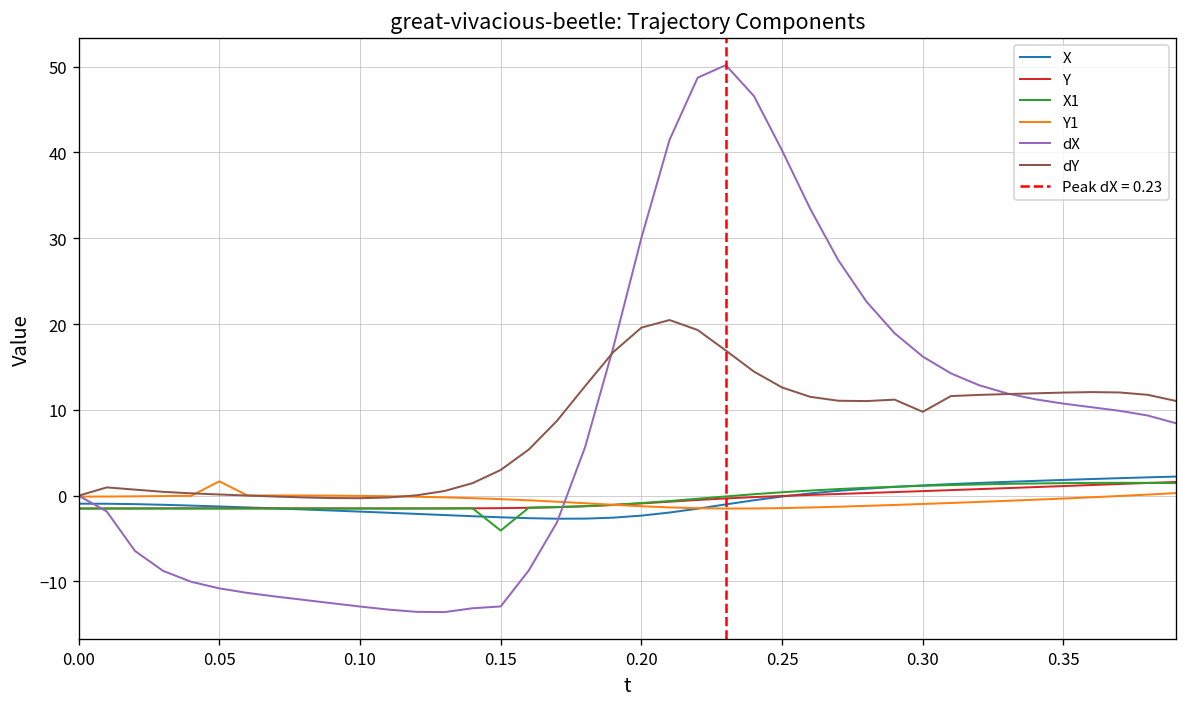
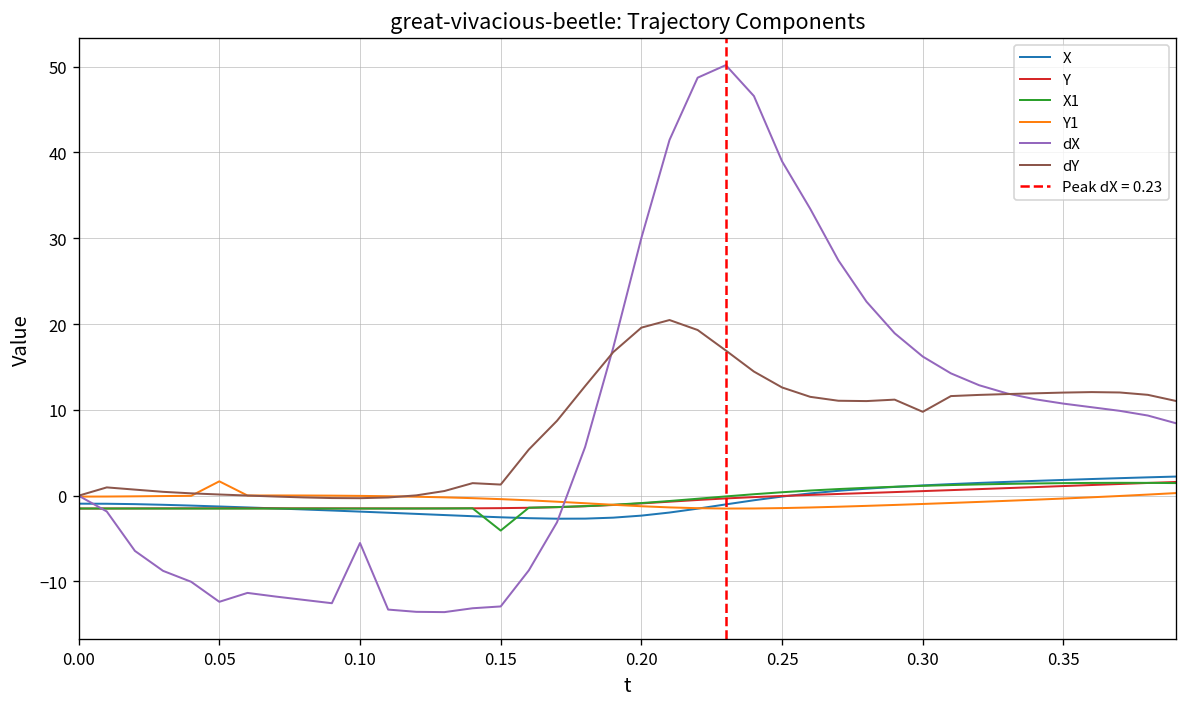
dX, 0.05: -11 -> -12
dX, 0.10: -13 -> -6
dY, 0.15: 3 -> 1
dX, 0.25: 40 -> 39
